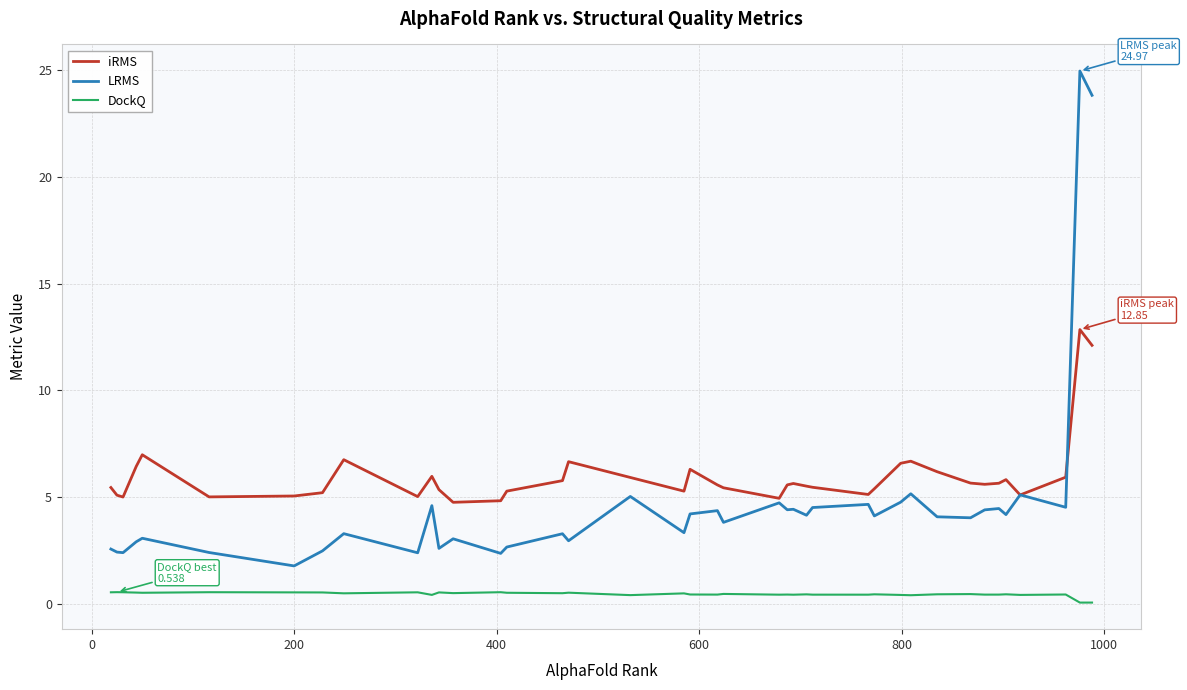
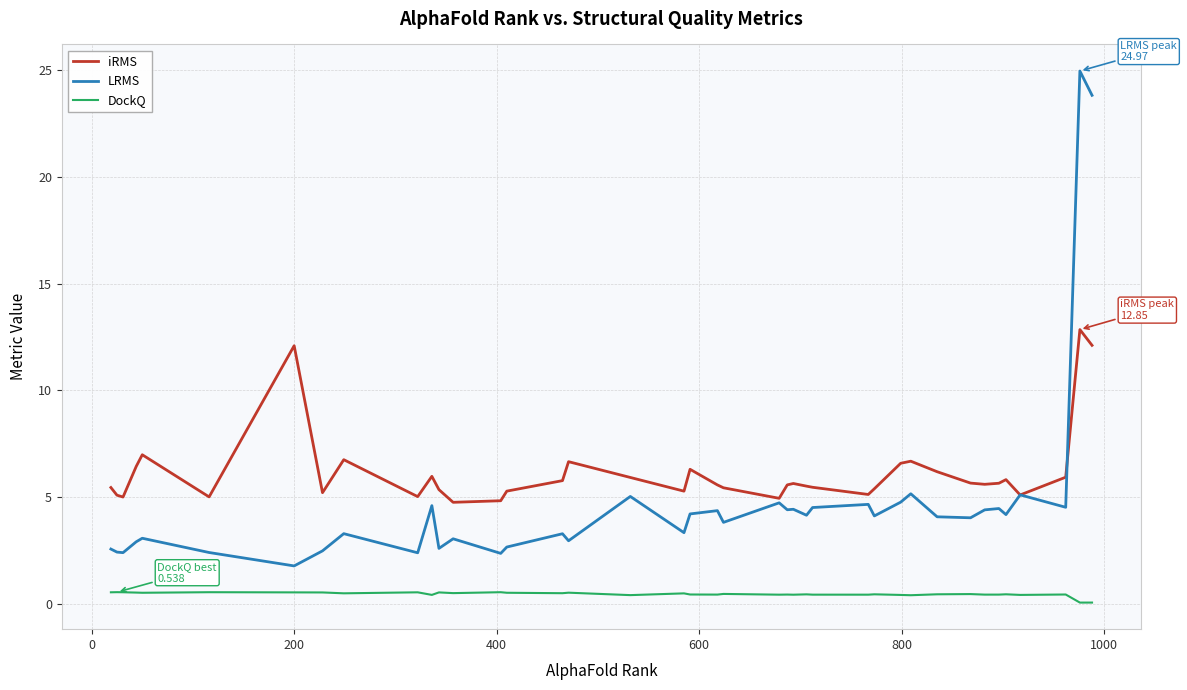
iRMS, 200: 5.0 -> 12.1
